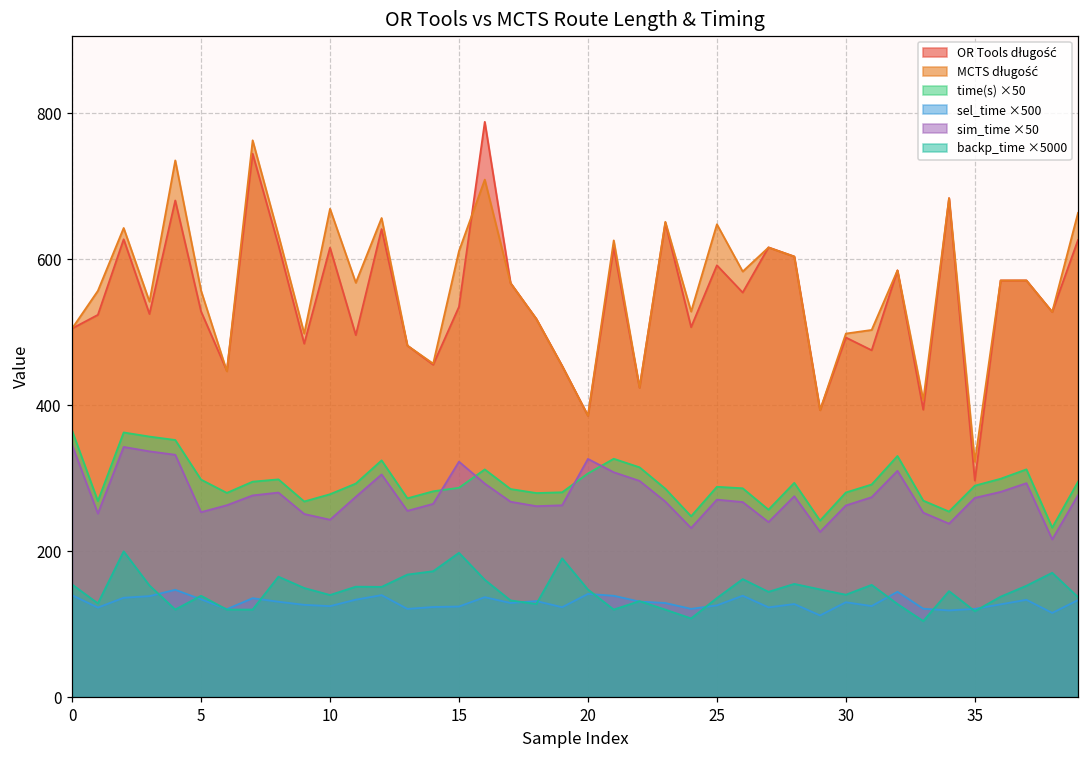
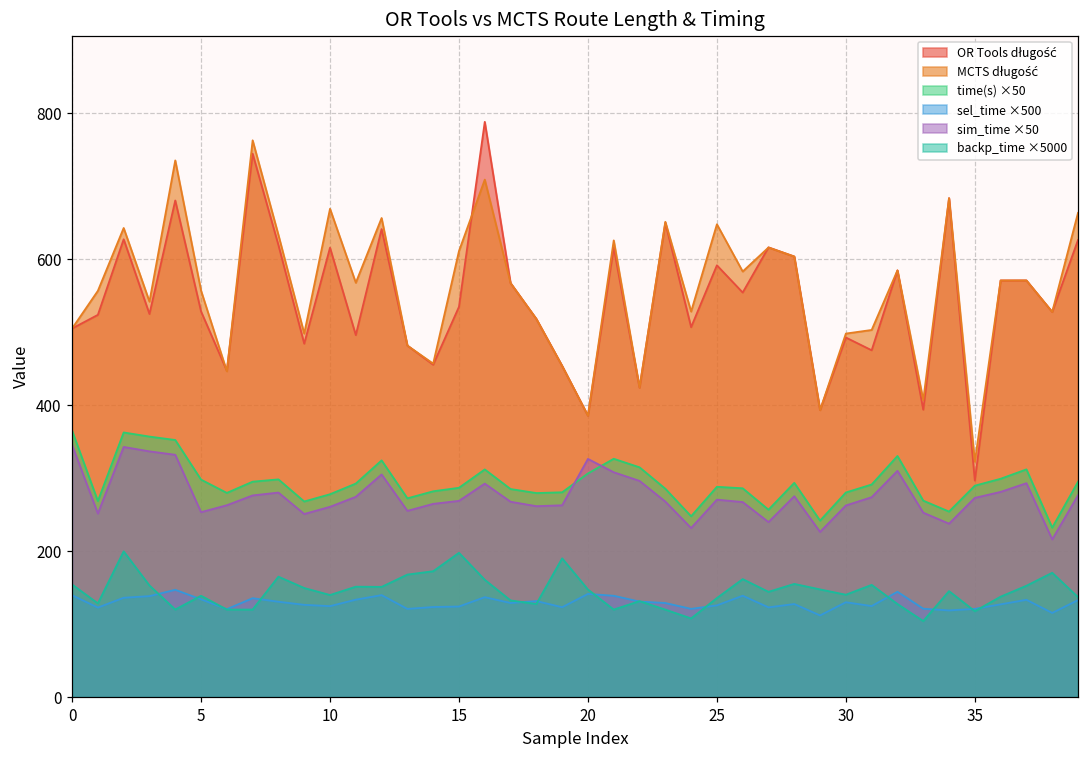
sim_time ×50, 10: 240 -> 260
sim_time ×50, 15: 320 -> 270
